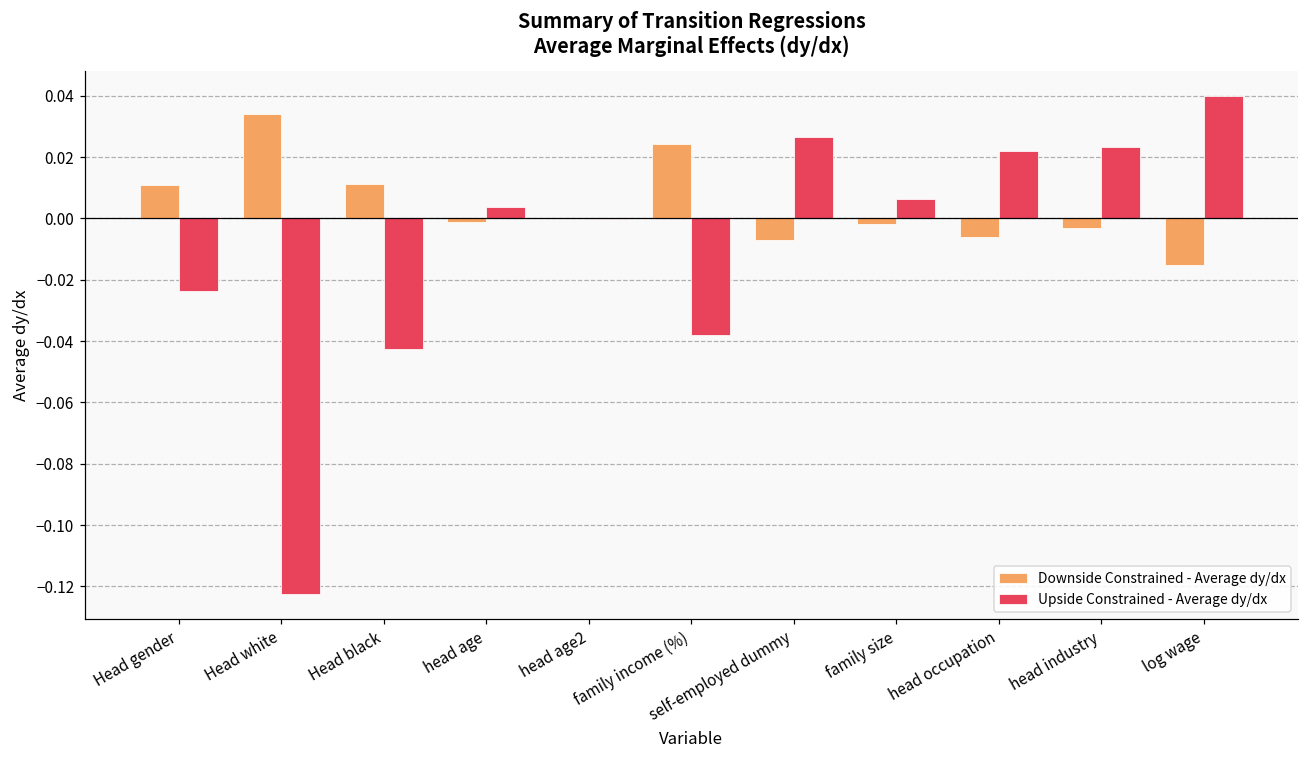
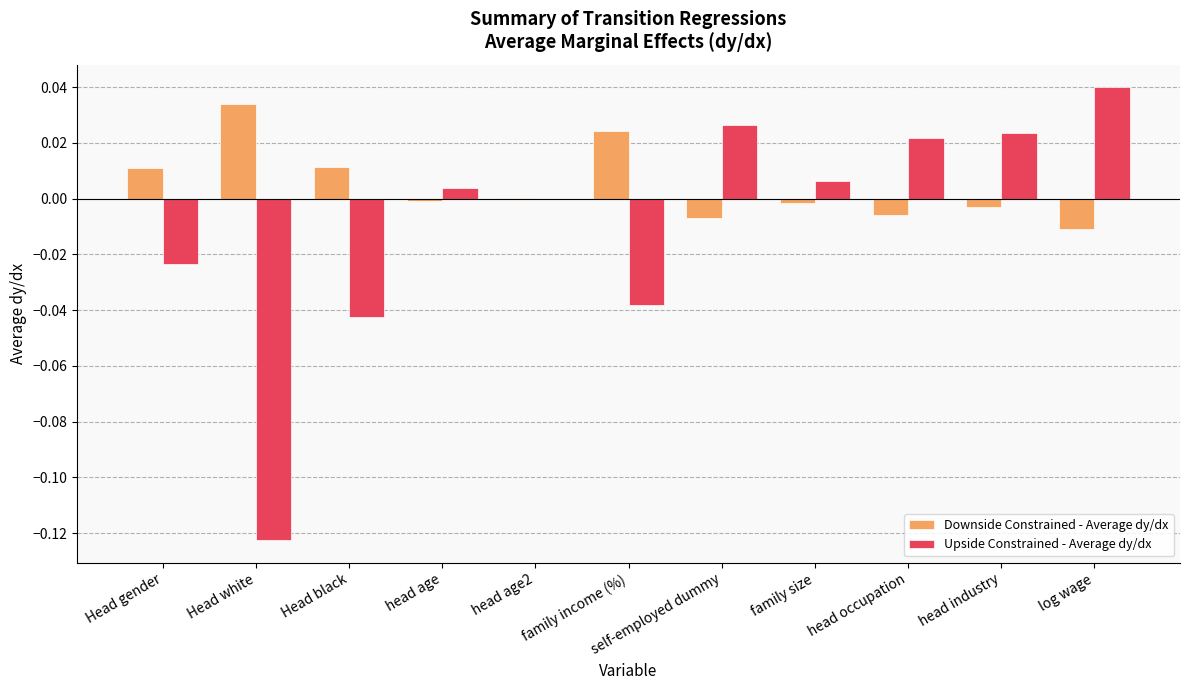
Downside Constrained - Average dy/dx, log wage: -0.015 -> -0.011
